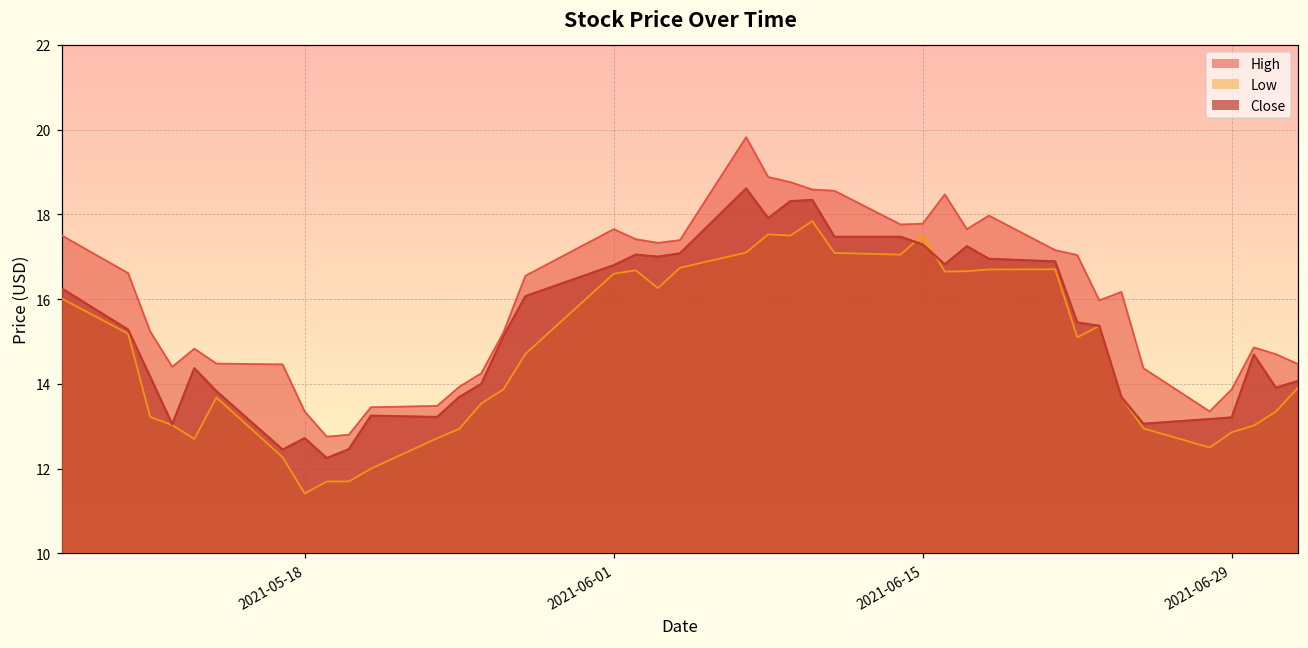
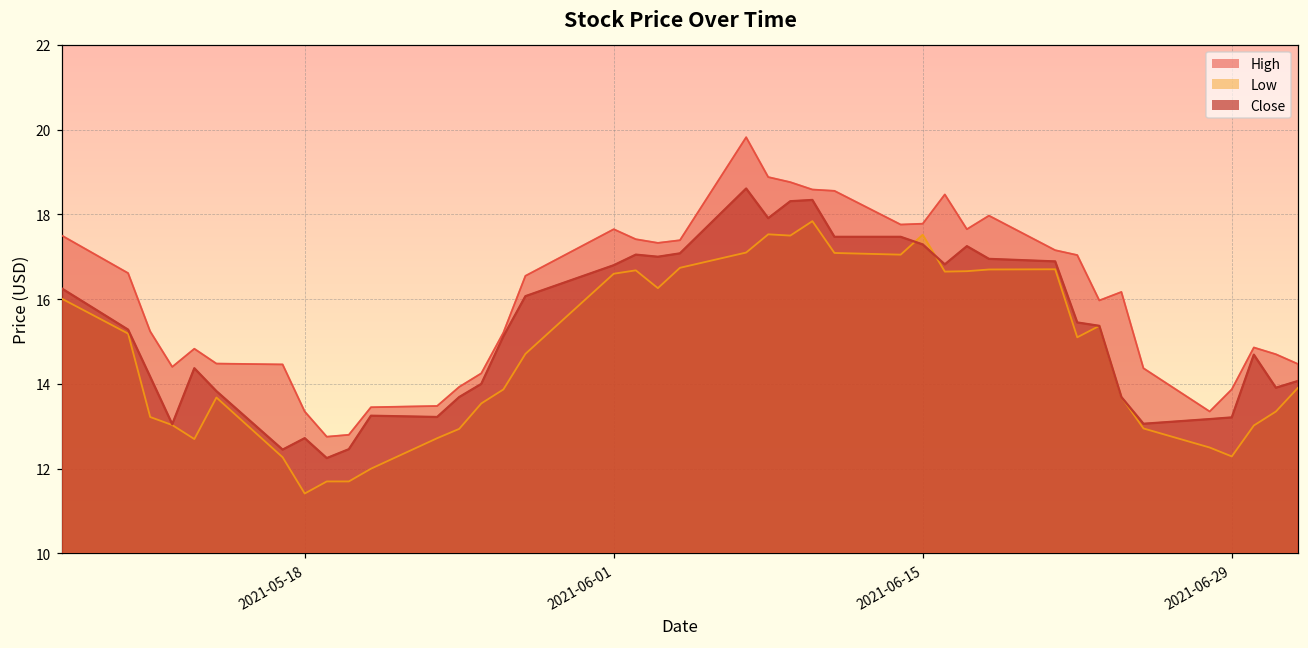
Low, 2021-06-29: 12.9 -> 12.3
